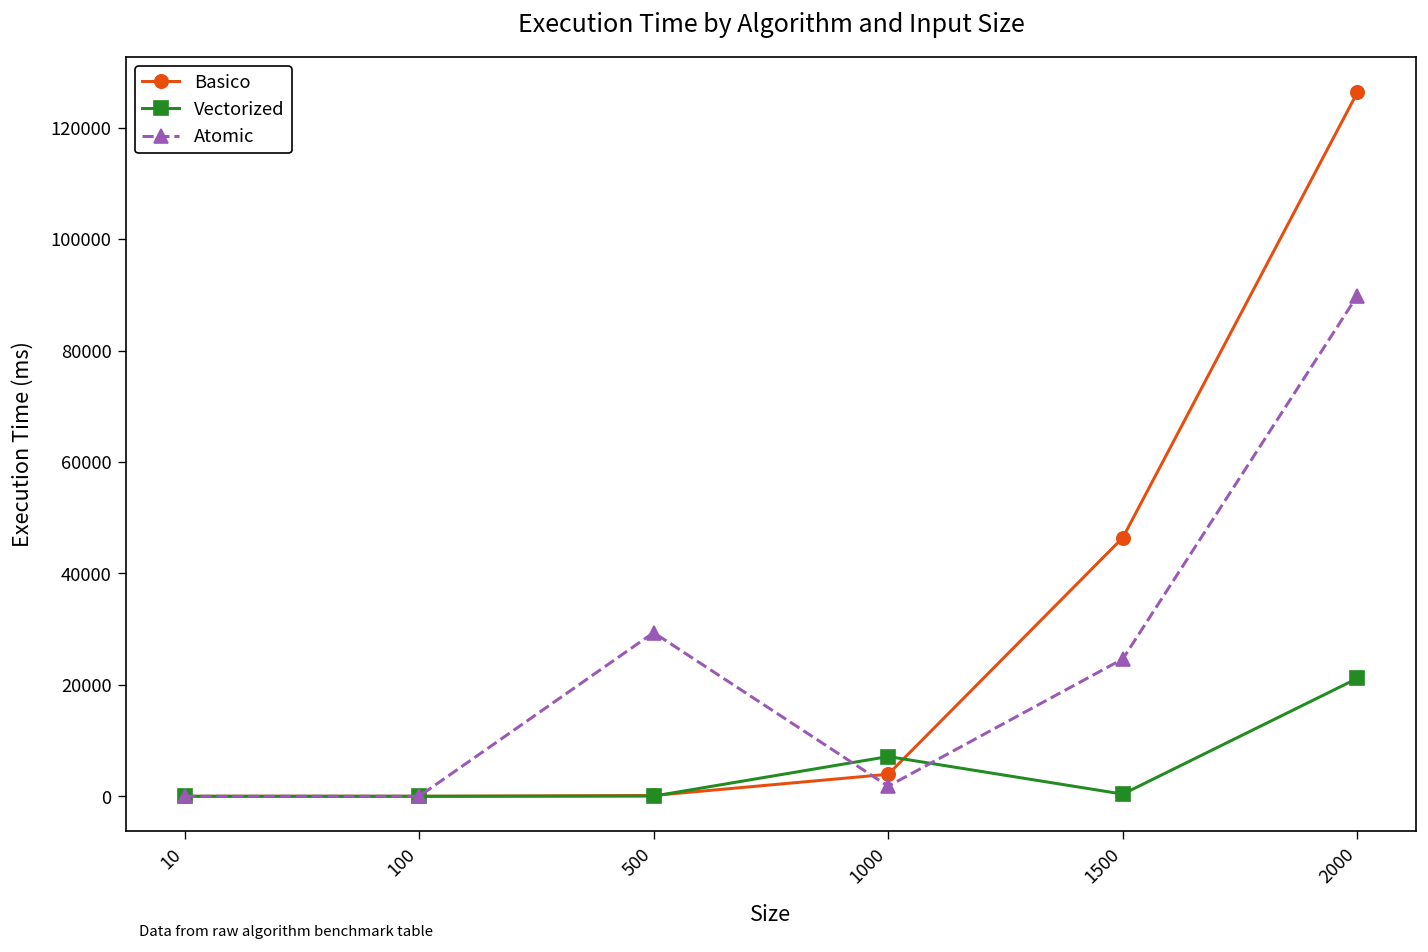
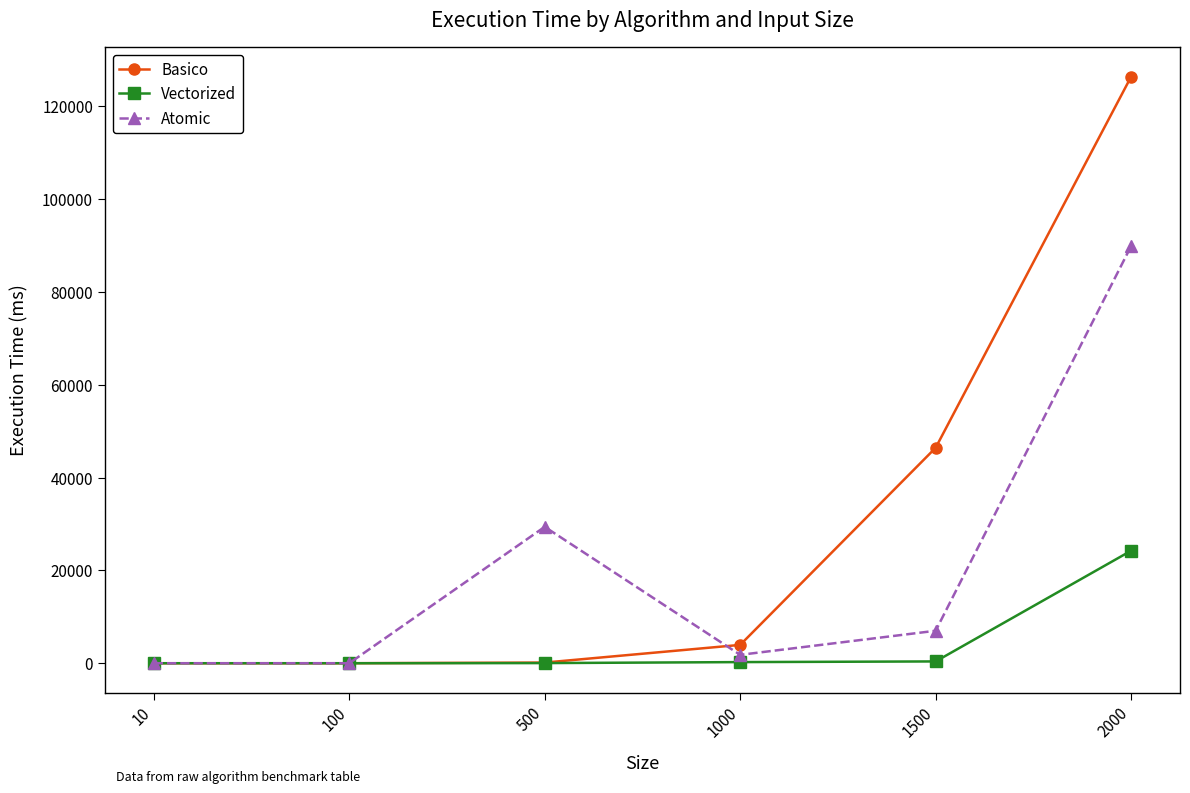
Vectorized, 1000: 7000 -> 0
Atomic, 1500: 25000 -> 7000
Vectorized, 2000: 21000 -> 24000
